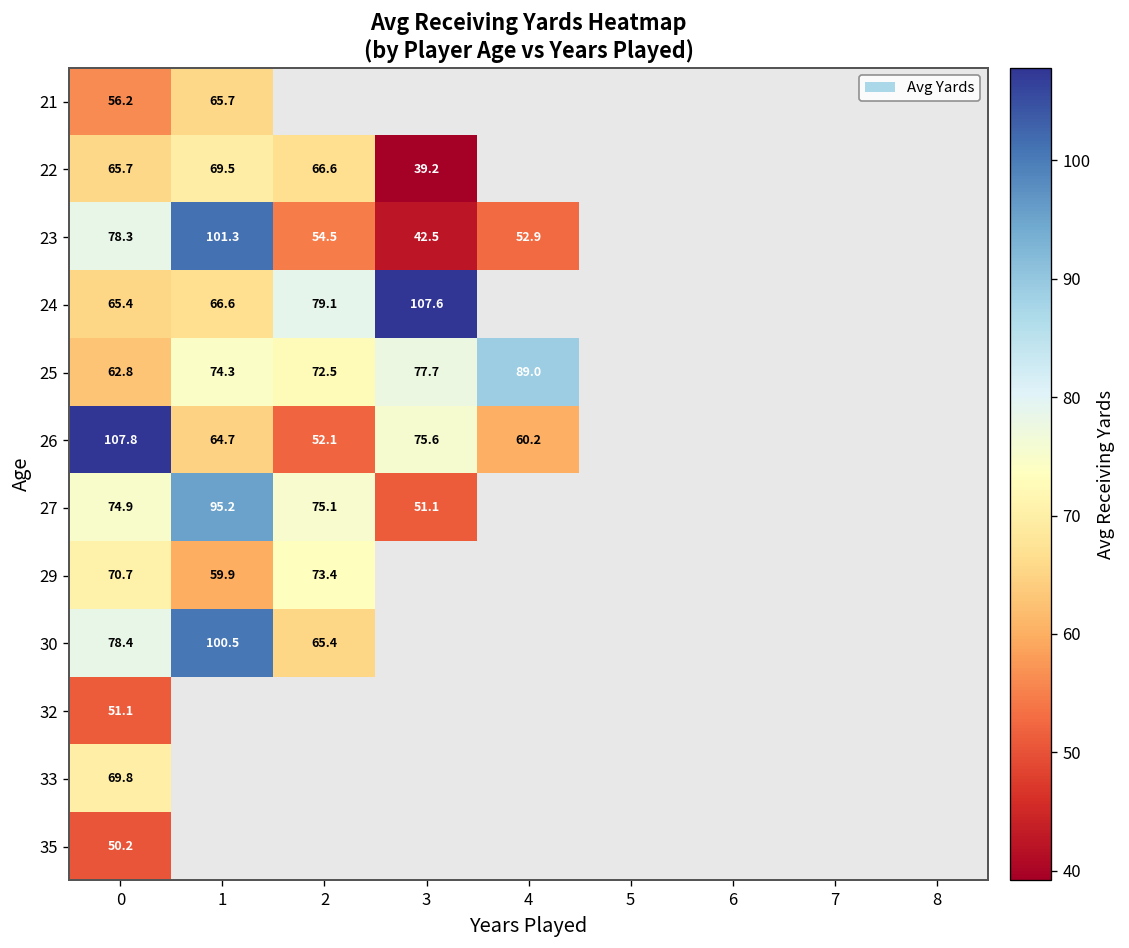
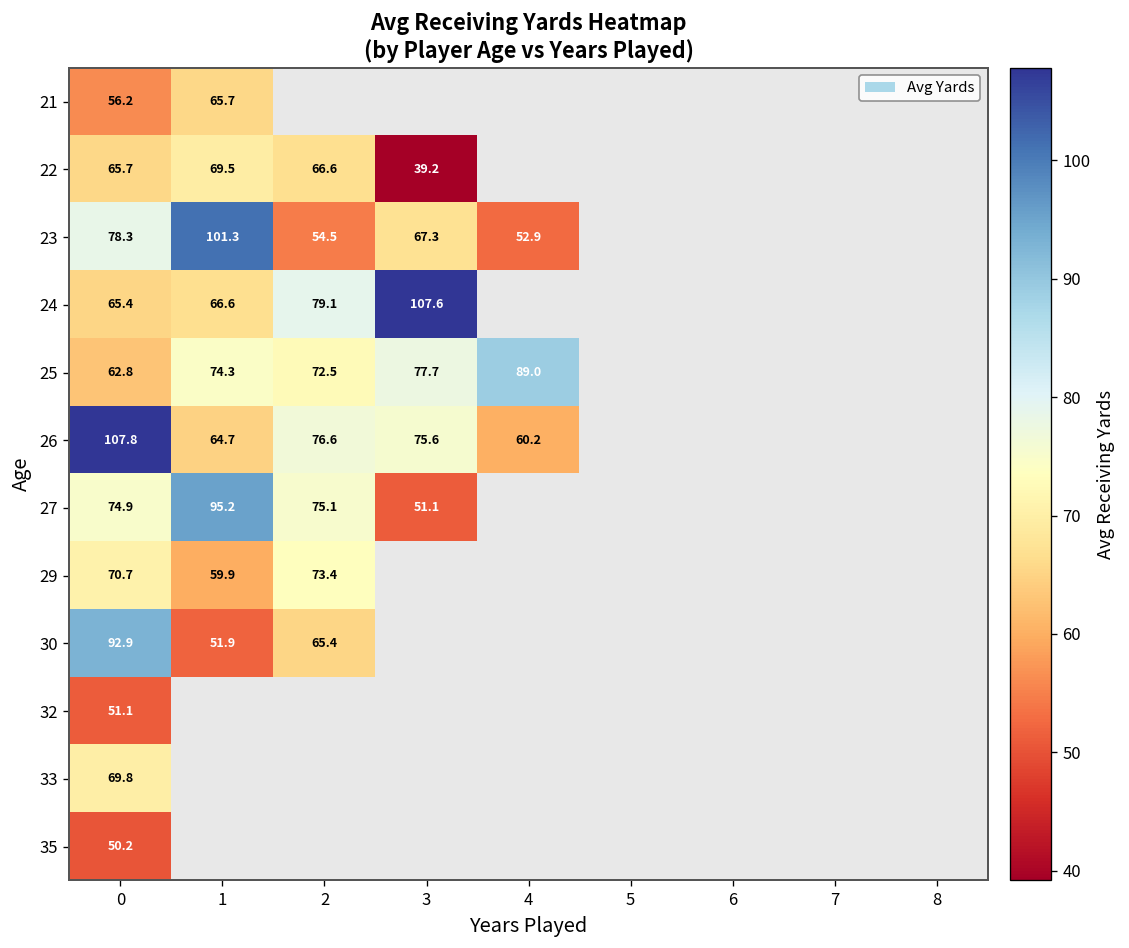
23, 3: 42.5 -> 67.3
26, 2: 52.1 -> 76.6
30, 0: 78.4 -> 92.9
30, 1: 100.5 -> 51.9
